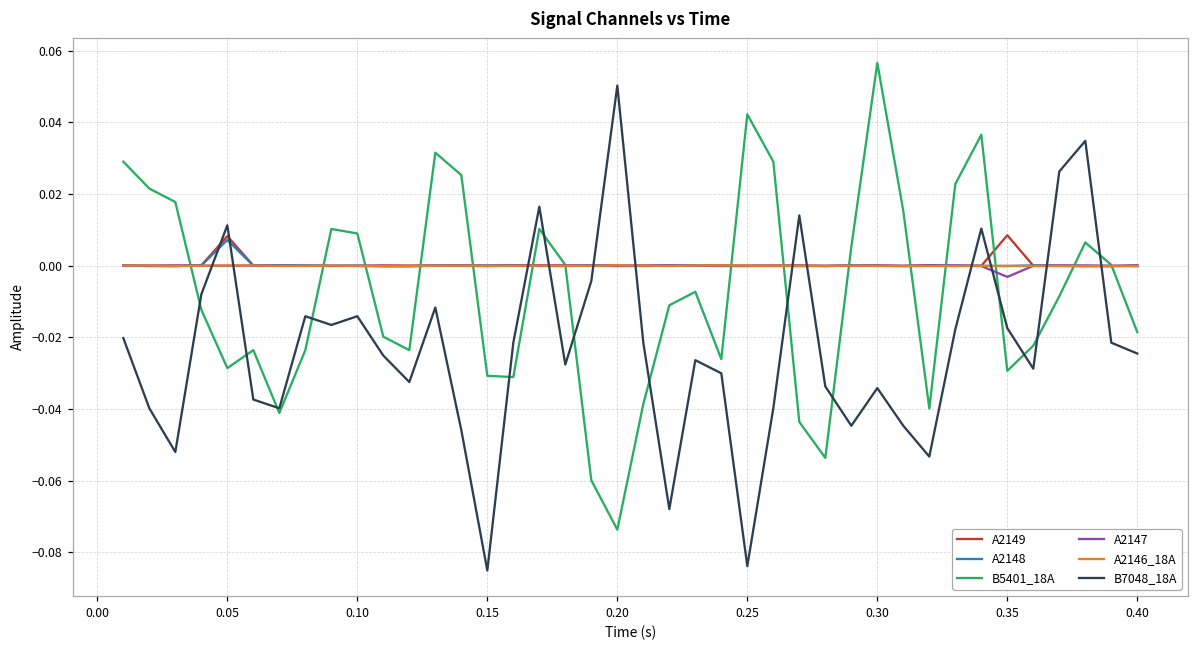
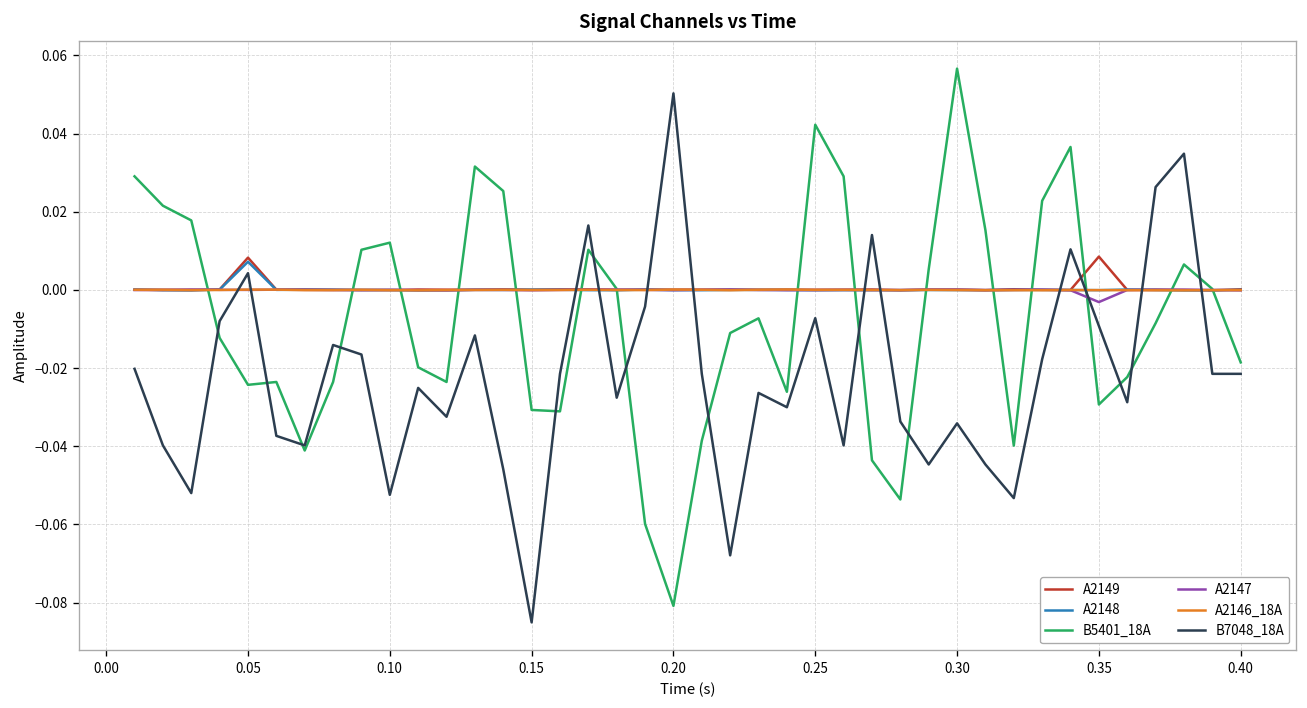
B5401_18A, 0.05: -0.029 -> -0.024
B7048_18A, 0.05: 0.011 -> 0.004
B5401_18A, 0.10: 0.009 -> 0.012
B7048_18A, 0.10: -0.014 -> -0.052
B5401_18A, 0.20: -0.074 -> -0.081
B7048_18A, 0.25: -0.084 -> -0.007
B7048_18A, 0.35: -0.017 -> -0.009
B7048_18A, 0.40: -0.025 -> -0.021
